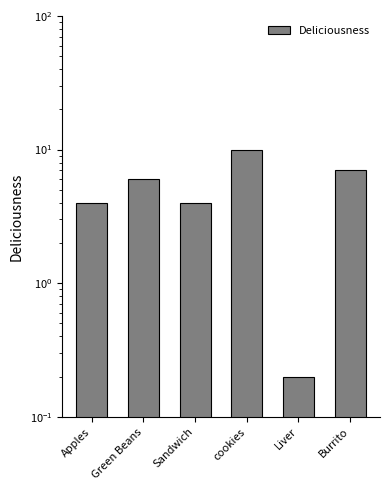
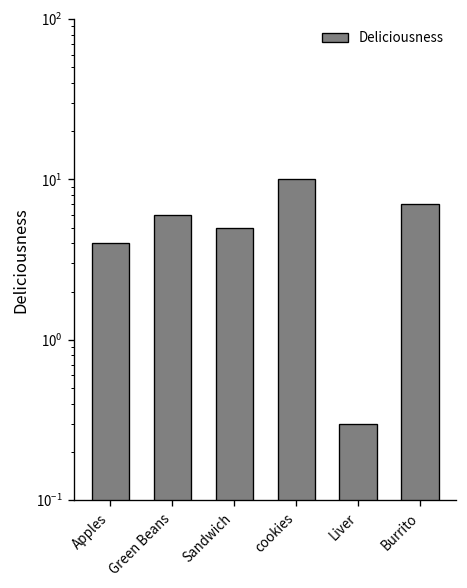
Sandwich: 4 -> 5
Liver: 0.2 -> 0.3
